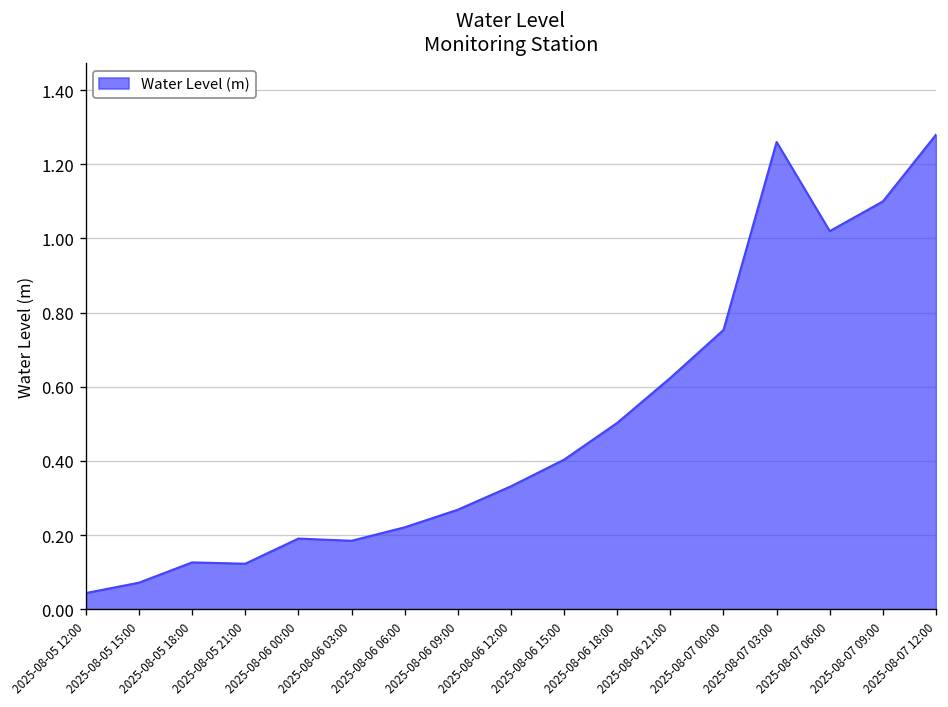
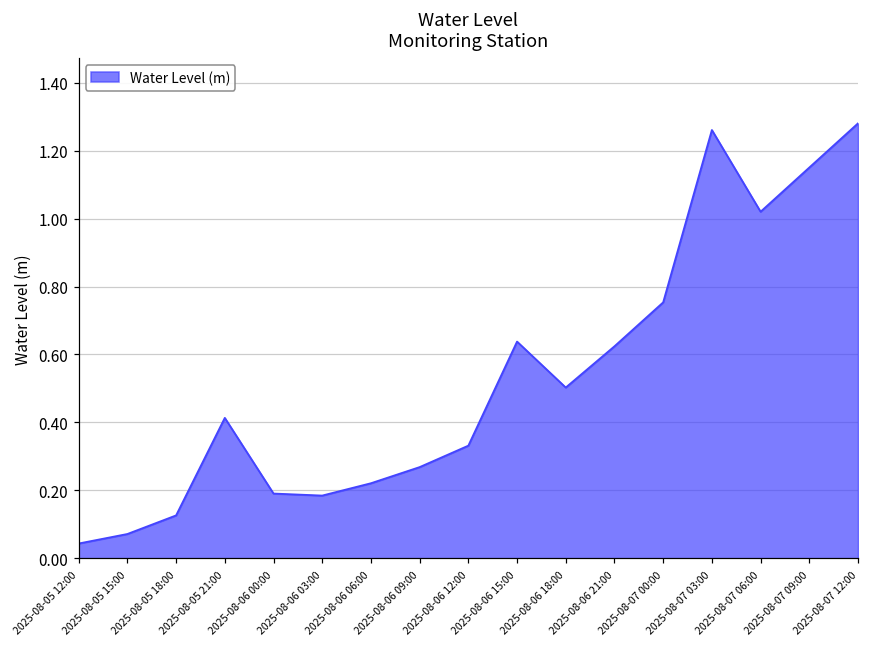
2025-08-05 21:00: 0.12 -> 0.41
2025-08-06 15:00: 0.40 -> 0.64
2025-08-07 09:00: 1.10 -> 1.15
